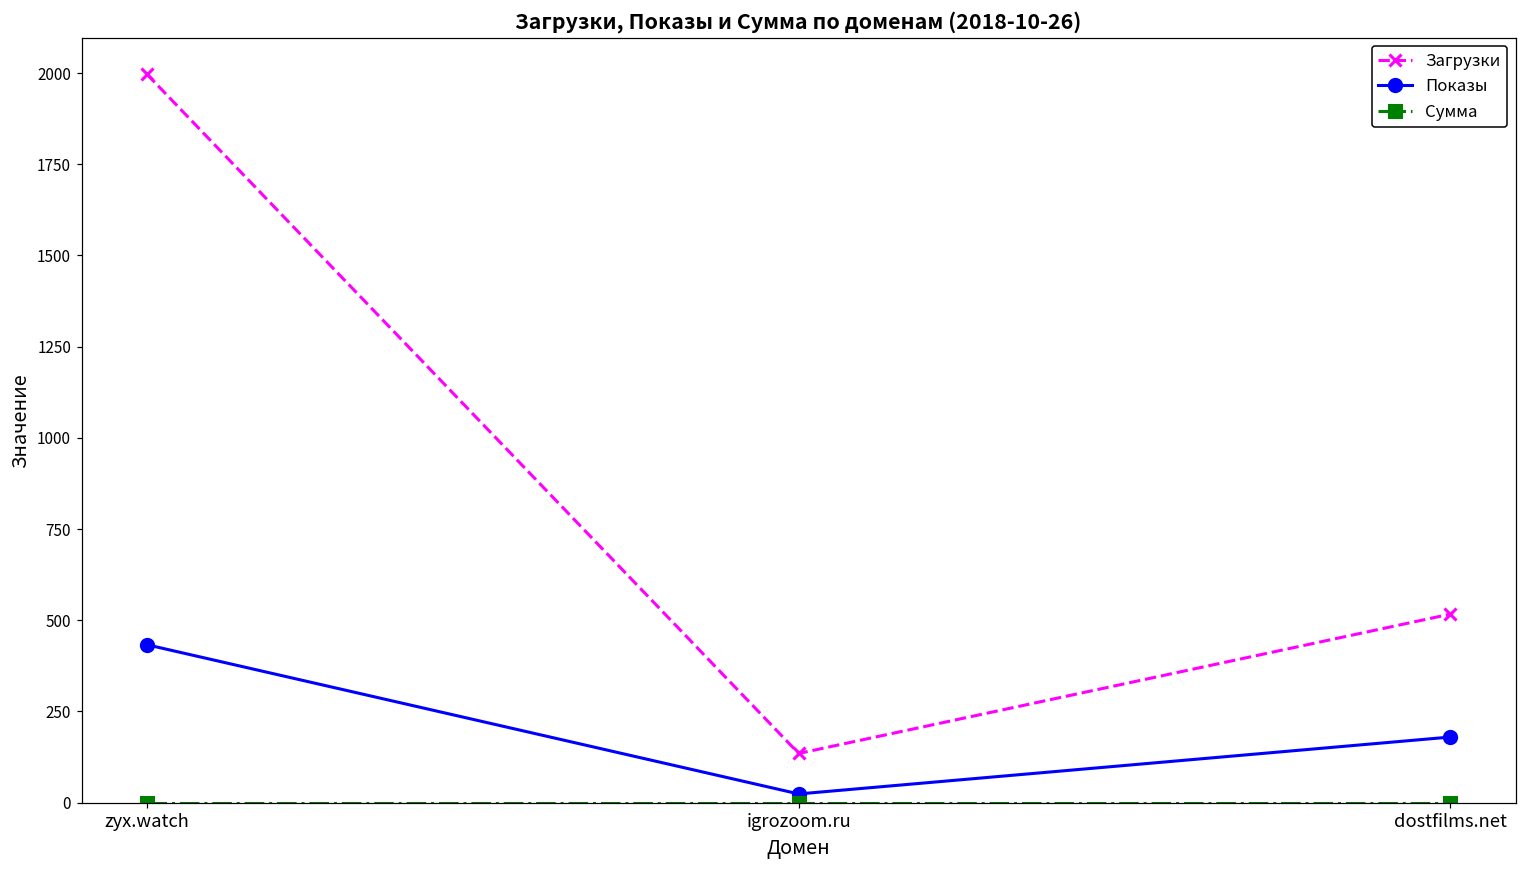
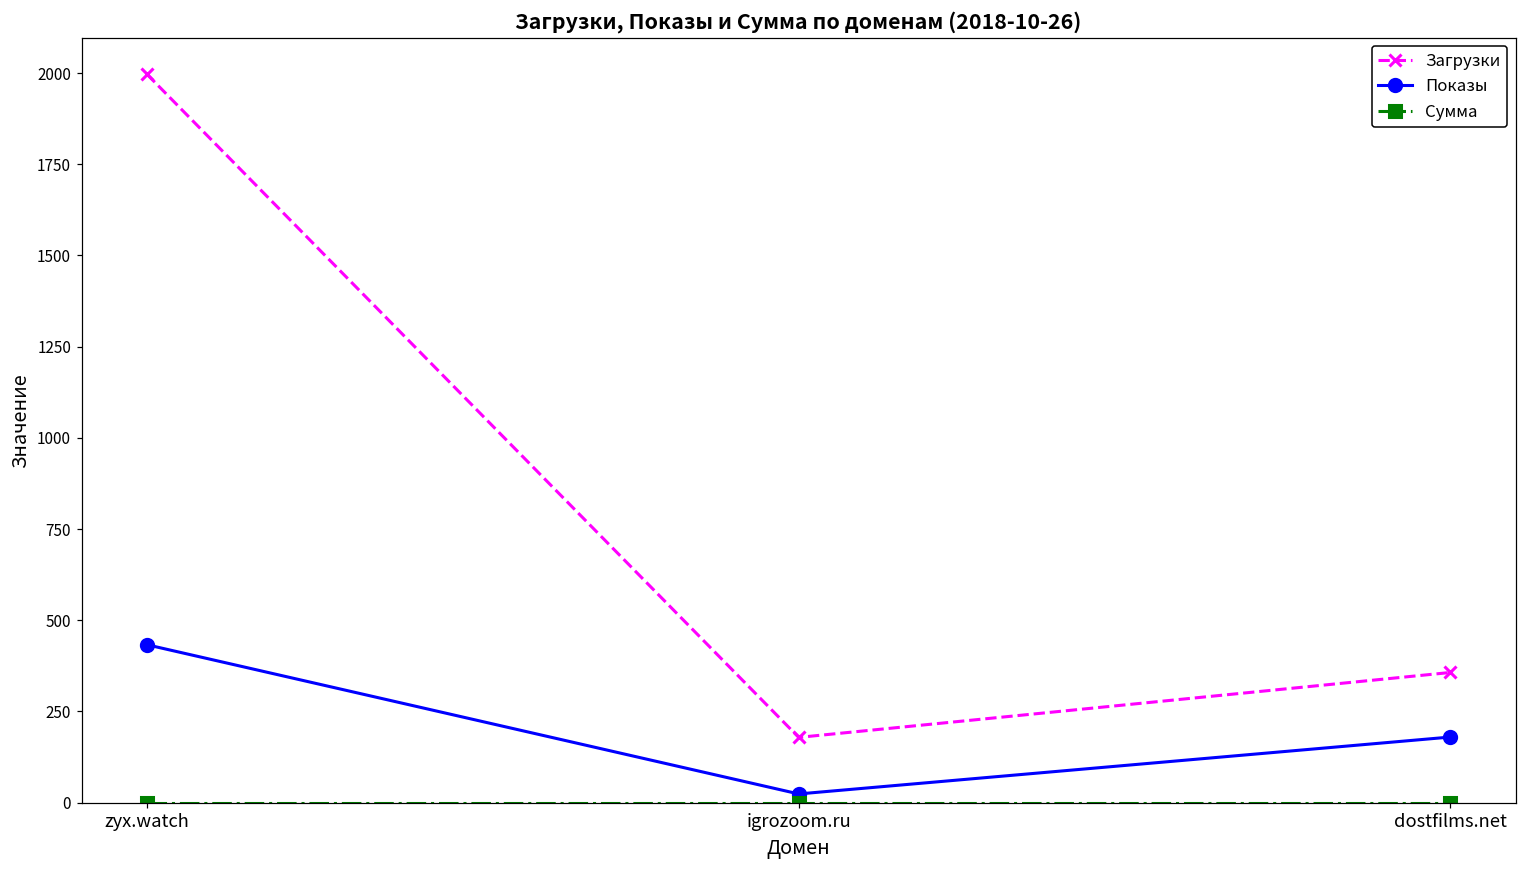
Загрузки, igrozoom.ru: 140 -> 180
Загрузки, dostfilms.net: 520 -> 360
